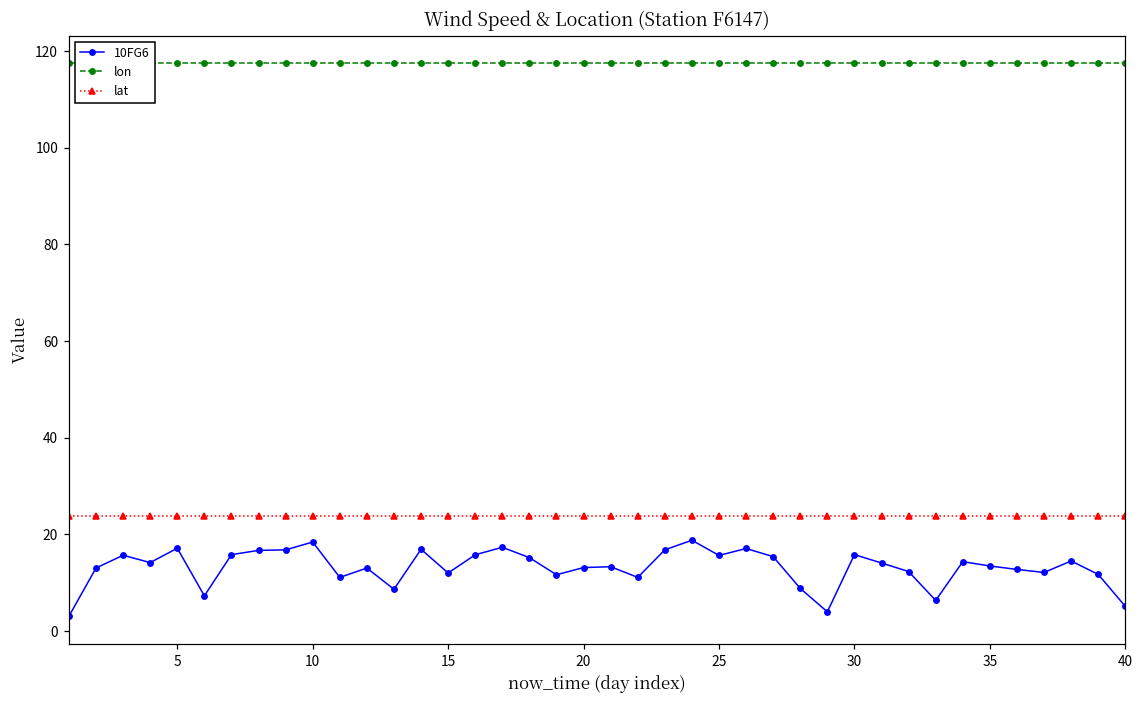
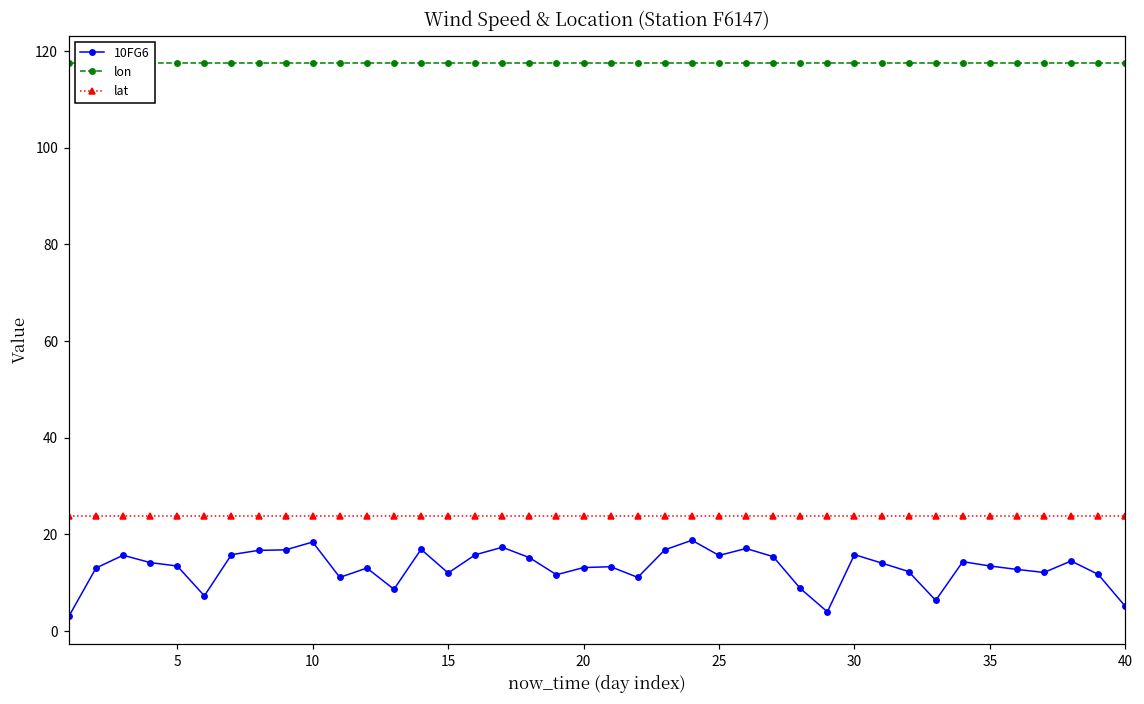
10FG6, 5: 17 -> 13
